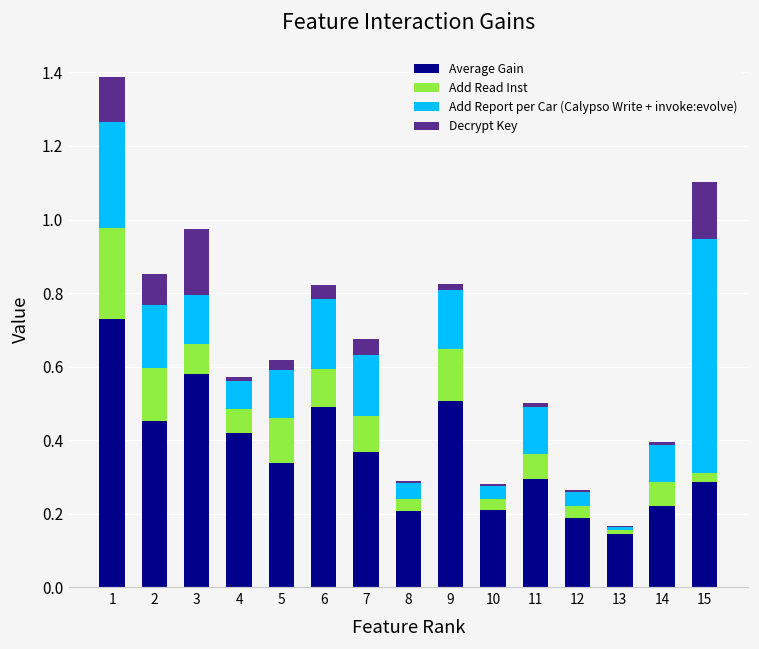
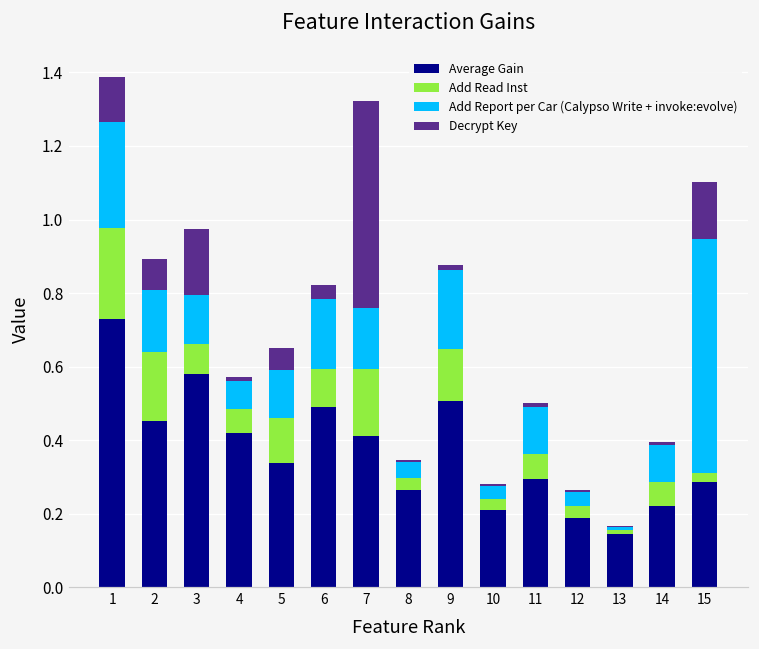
Add Read Inst, 2: 0.14 -> 0.19
Decrypt Key, 5: 0.03 -> 0.06
Average Gain, 7: 0.37 -> 0.41
Add Read Inst, 7: 0.10 -> 0.18
Decrypt Key, 7: 0.04 -> 0.56
Average Gain, 8: 0.21 -> 0.26
Add Report per Car (Calypso Write + invoke:evolve), 9: 0.16 -> 0.21
